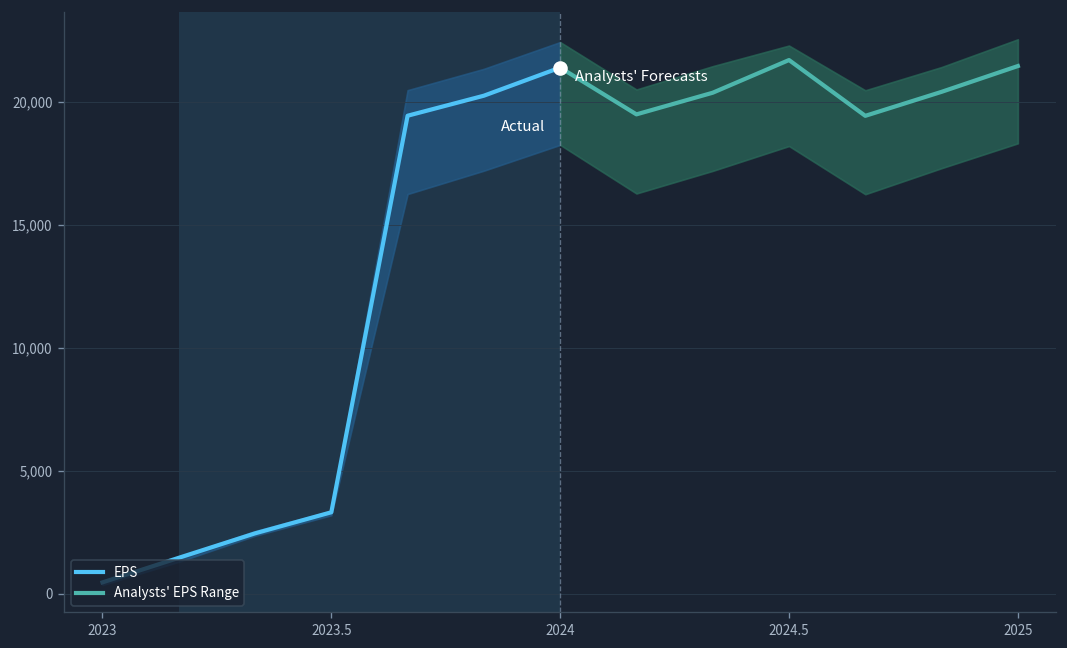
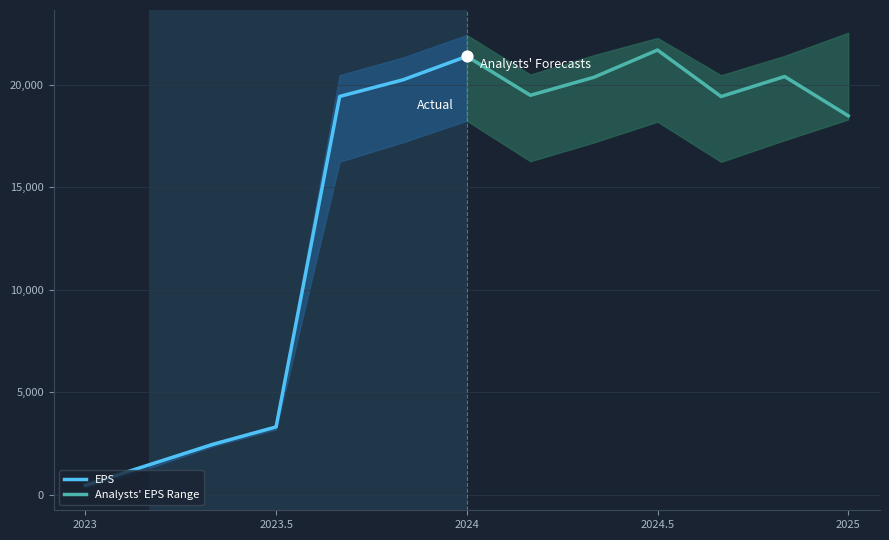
Analysts' EPS Range, 2025: 21,500 -> 18,500
